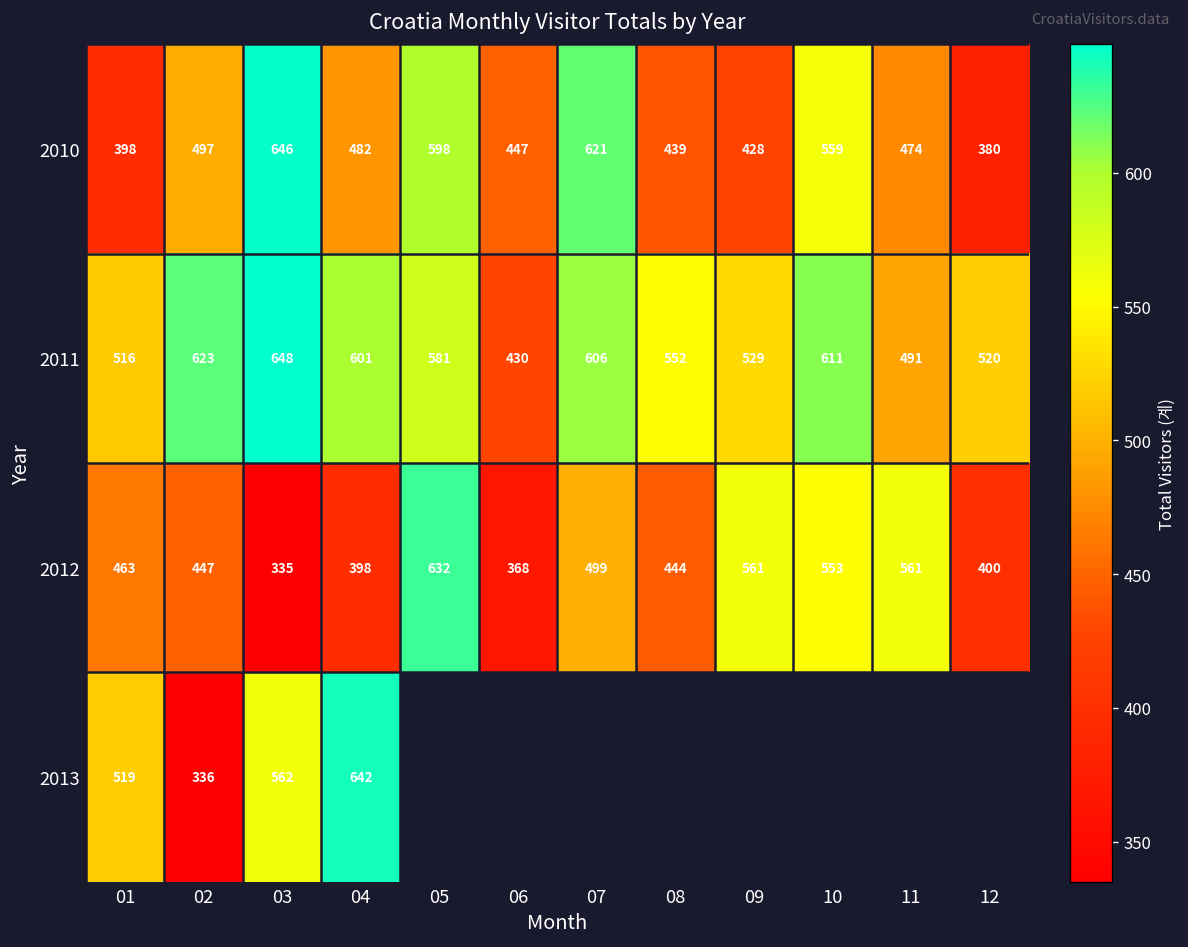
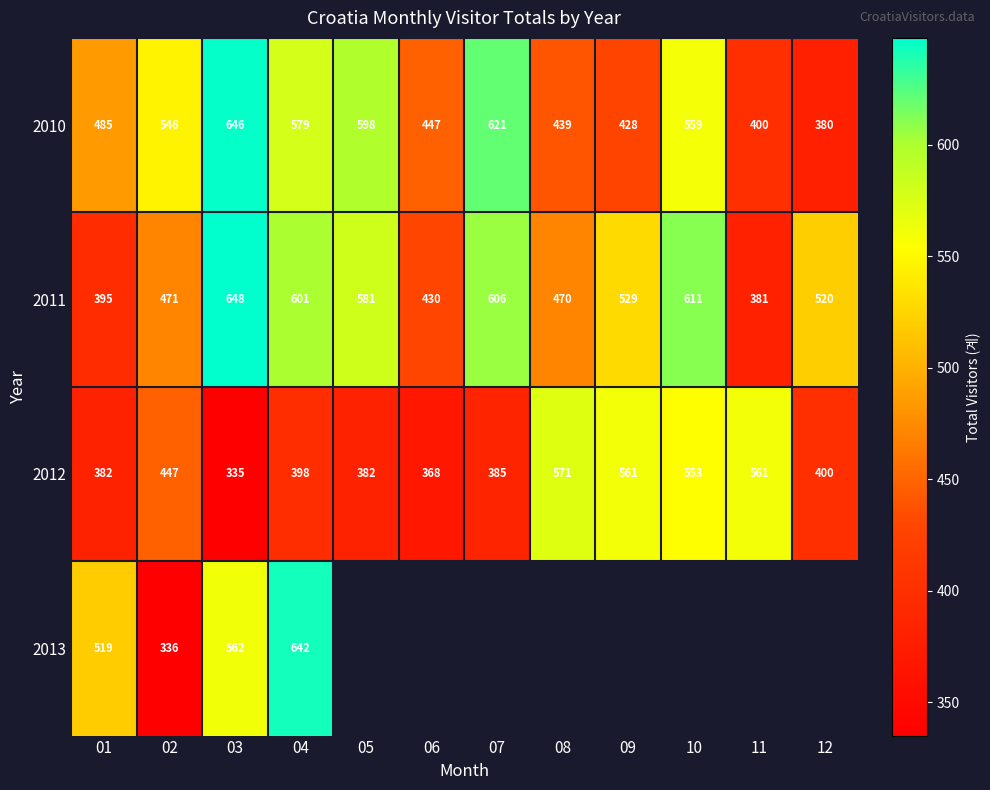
2010, 01: 398 -> 485
2010, 02: 497 -> 546
2010, 04: 482 -> 579
2010, 11: 474 -> 400
2011, 01: 516 -> 395
2011, 02: 623 -> 471
2011, 08: 552 -> 470
2011, 11: 491 -> 381
2012, 01: 463 -> 382
2012, 05: 632 -> 382
2012, 07: 499 -> 385
2012, 08: 444 -> 571
